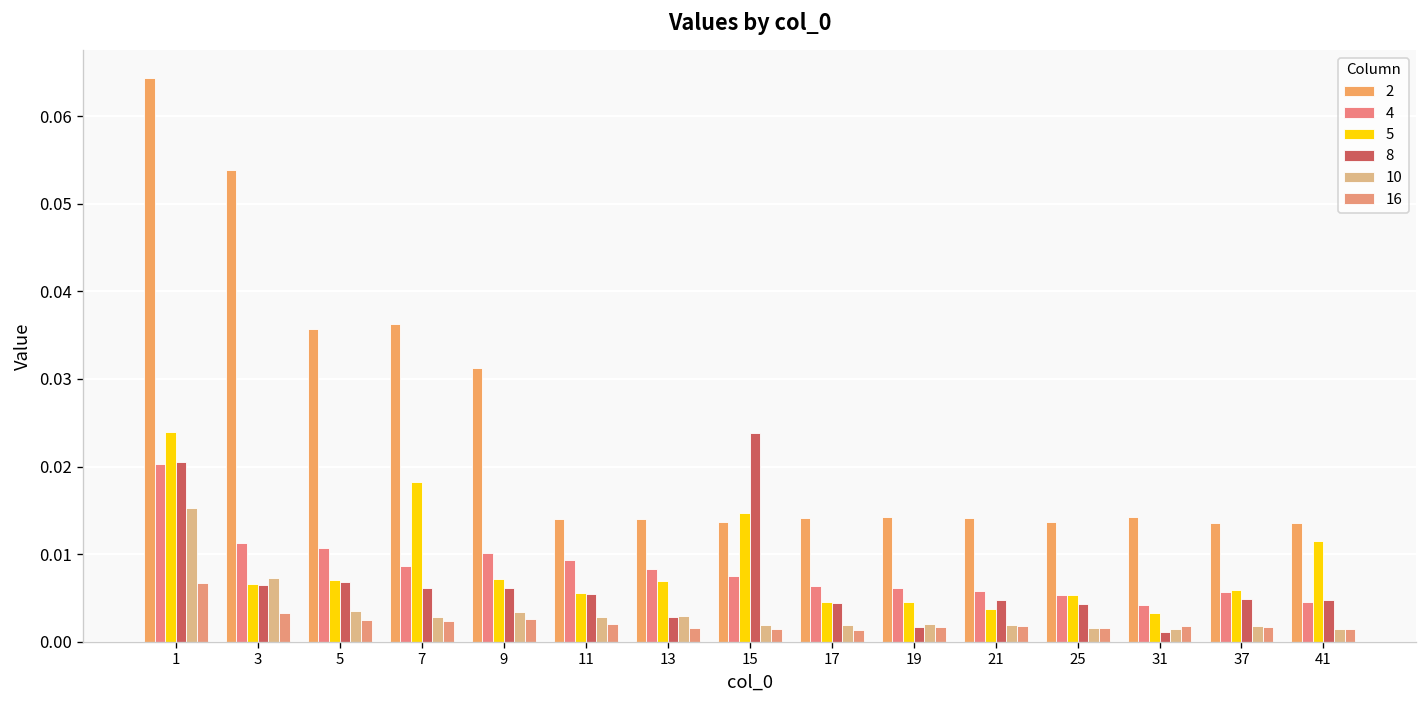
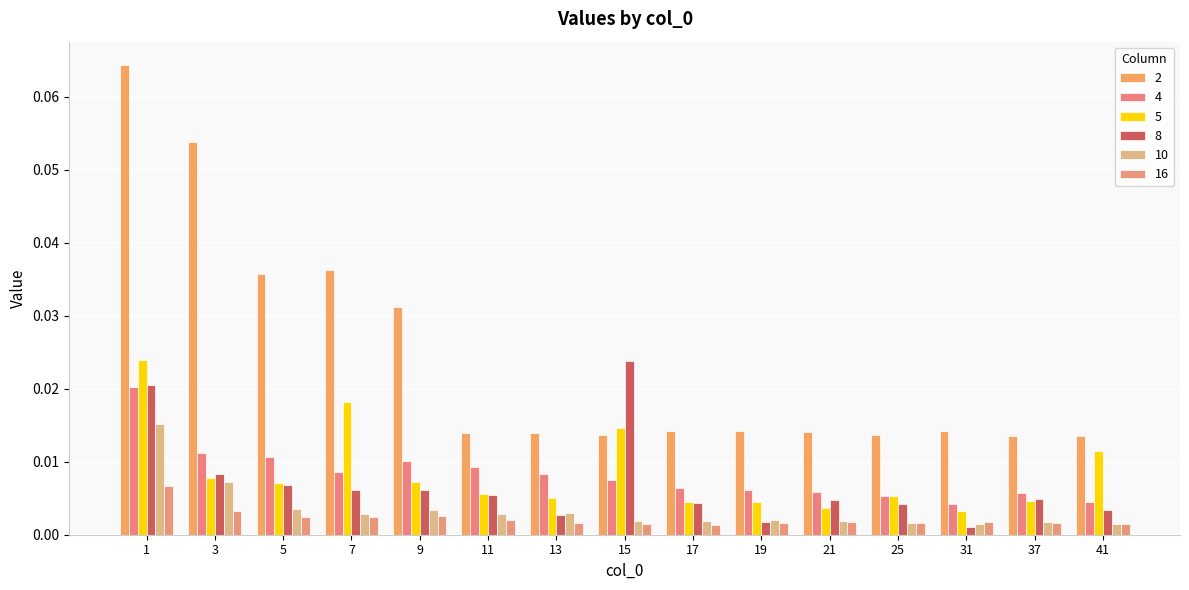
5, 3: 0.007 -> 0.008
8, 3: 0.006 -> 0.008
5, 13: 0.007 -> 0.005
5, 37: 0.006 -> 0.005
8, 41: 0.005 -> 0.003
